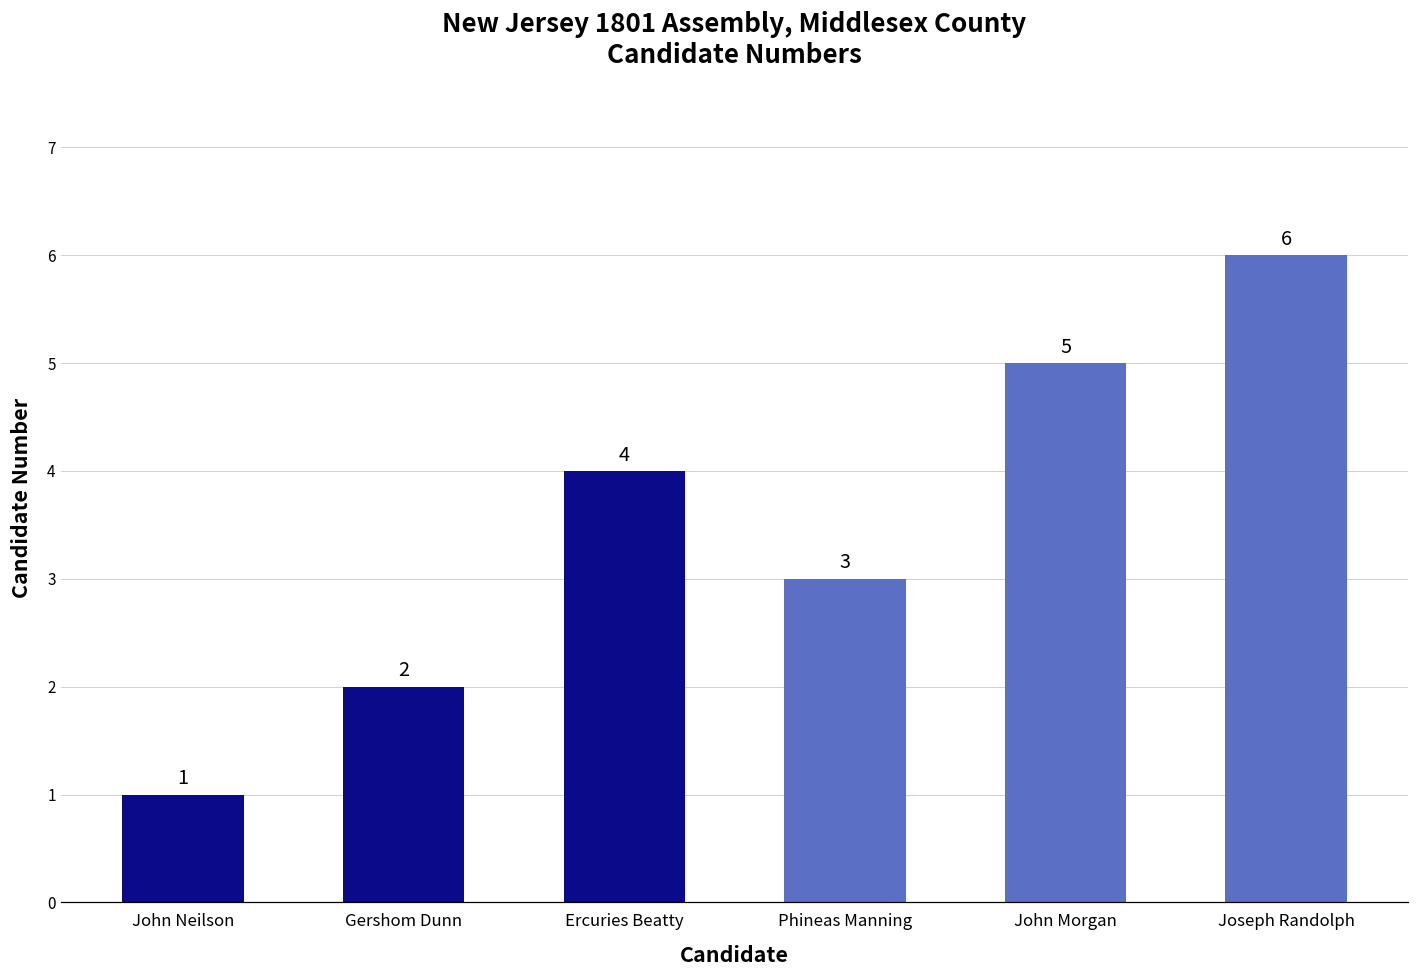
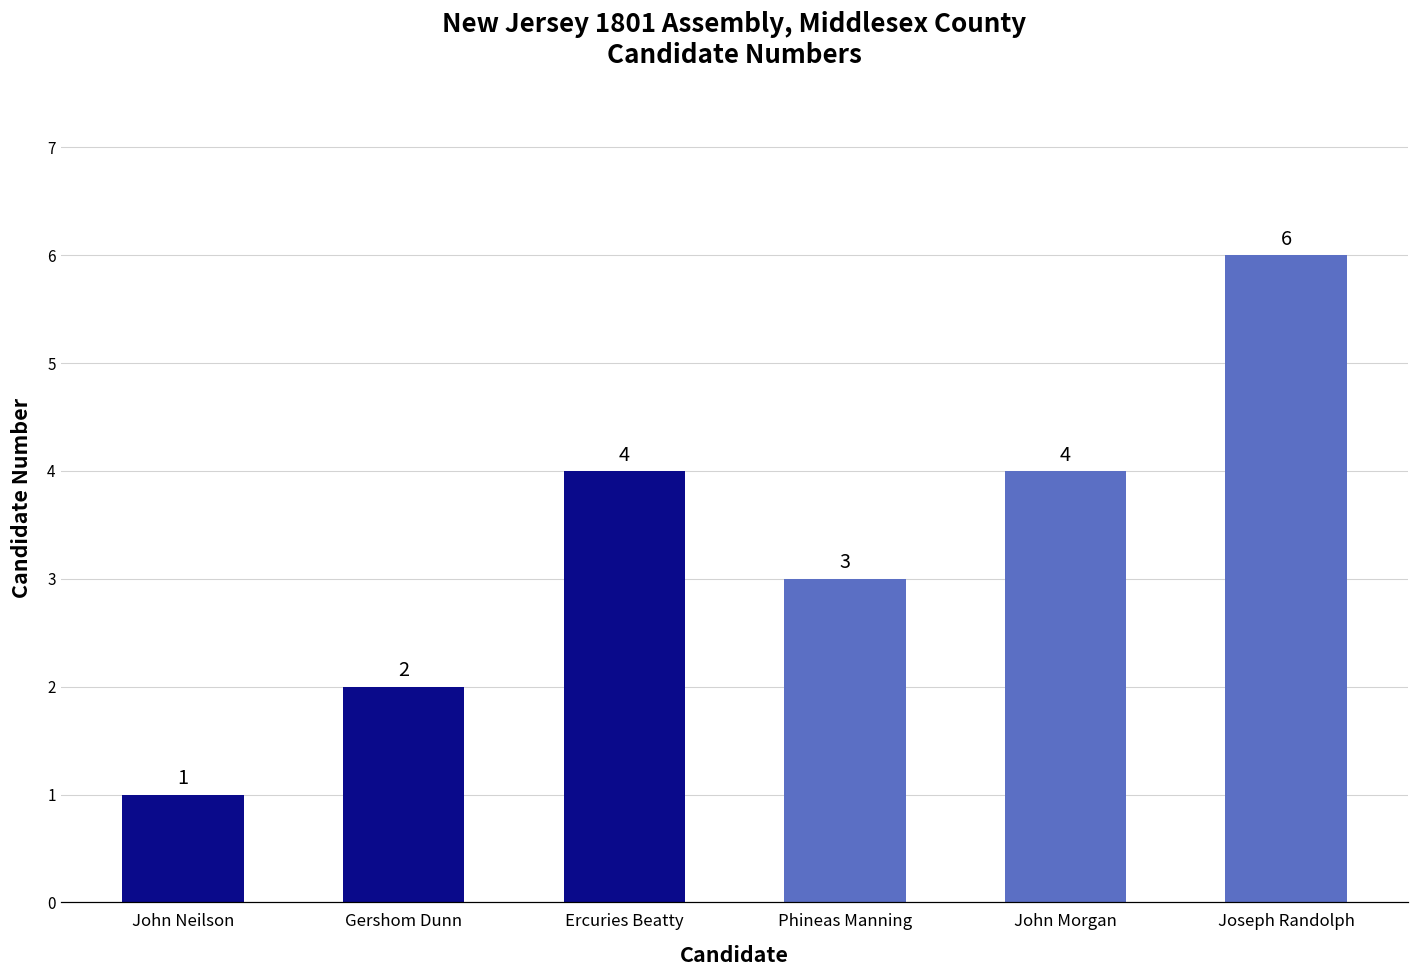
John Morgan: 5 -> 4
